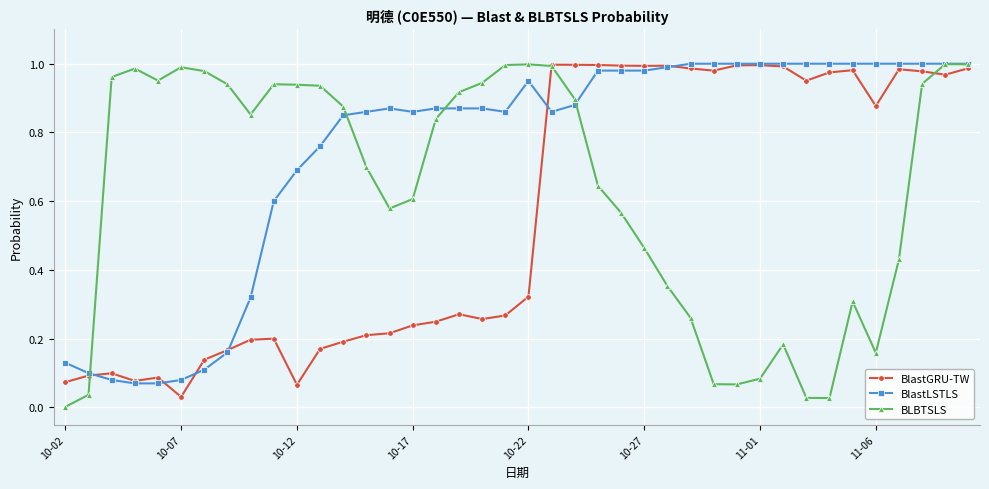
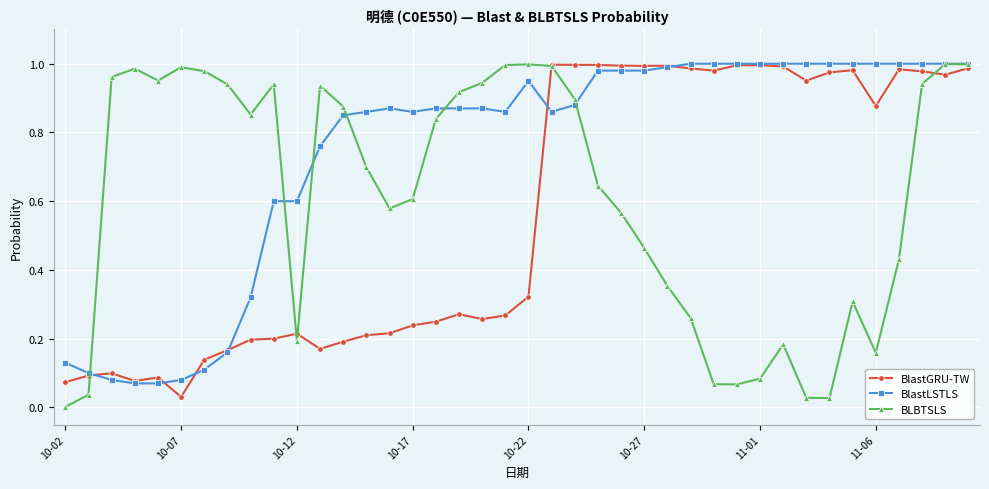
BlastGRU-TW, 10-12: 0.07 -> 0.21
BlastLSTLS, 10-12: 0.69 -> 0.60
BLBTSLS, 10-12: 0.94 -> 0.19
